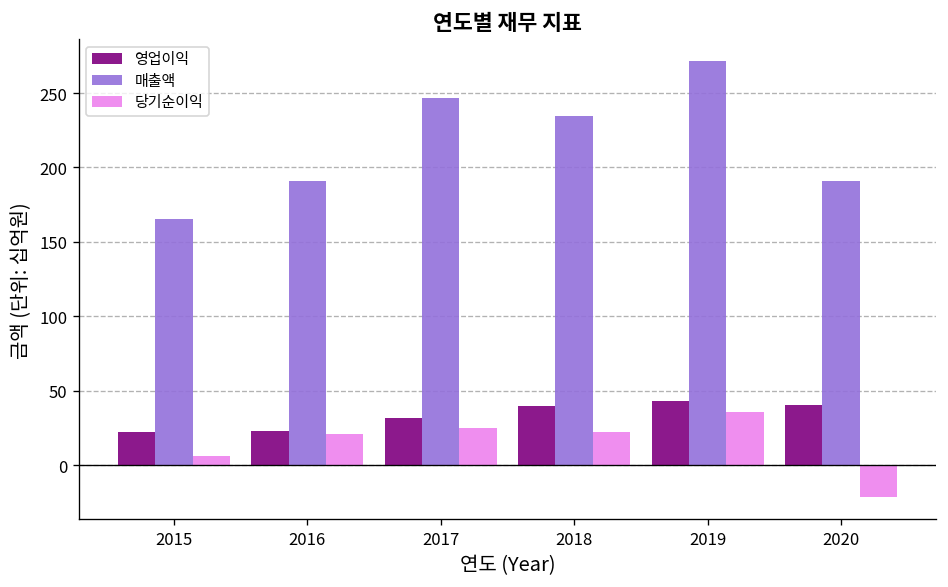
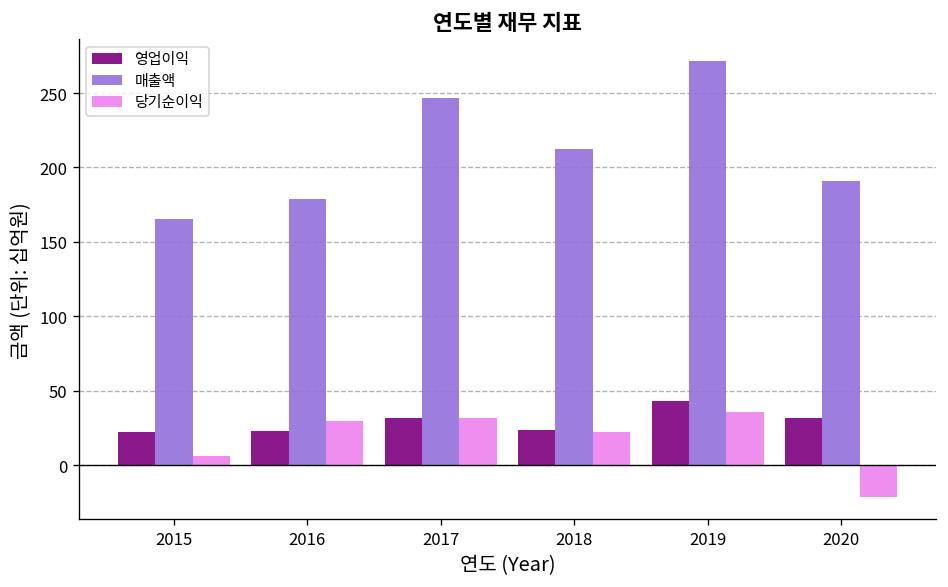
매출액, 2016: 191 -> 179
당기순이익, 2016: 21 -> 29
당기순이익, 2017: 25 -> 31
영업이익, 2018: 39 -> 23
매출액, 2018: 234 -> 212
영업이익, 2020: 40 -> 32
